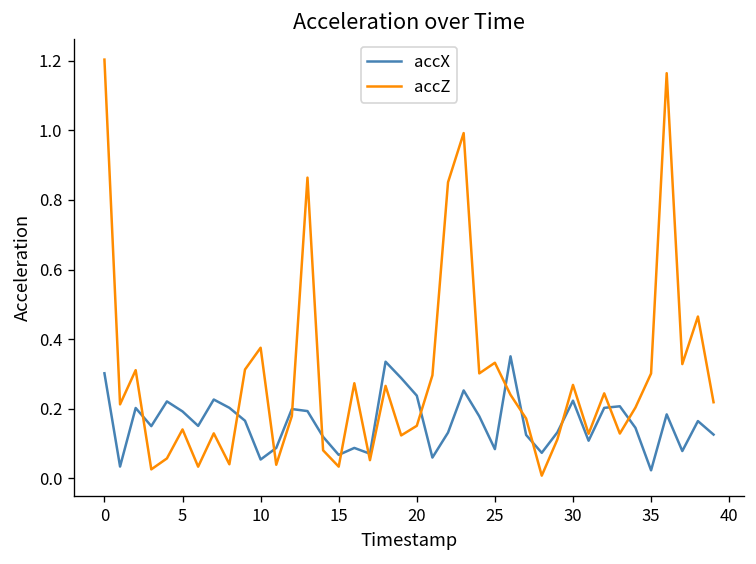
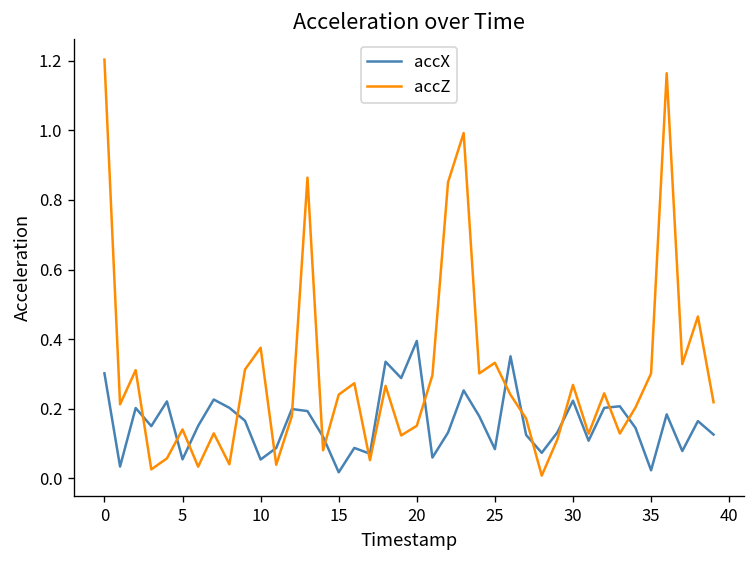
accX, 5: 0.19 -> 0.05
accX, 15: 0.07 -> 0.02
accZ, 15: 0.03 -> 0.24
accX, 20: 0.24 -> 0.39
